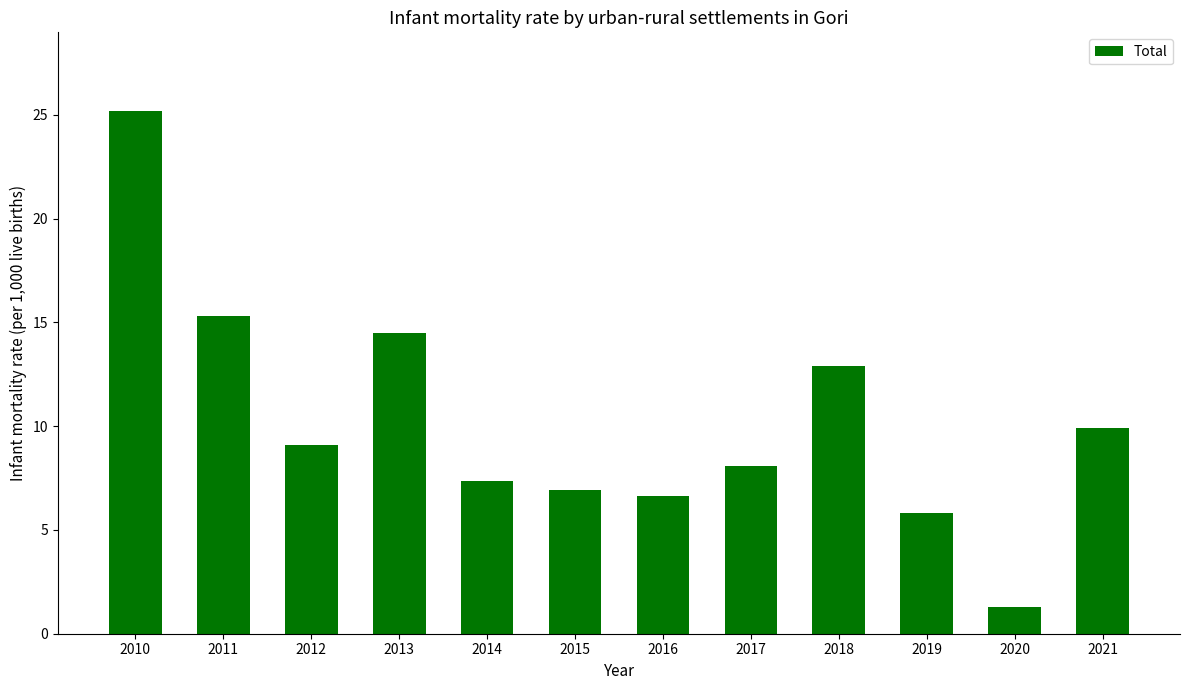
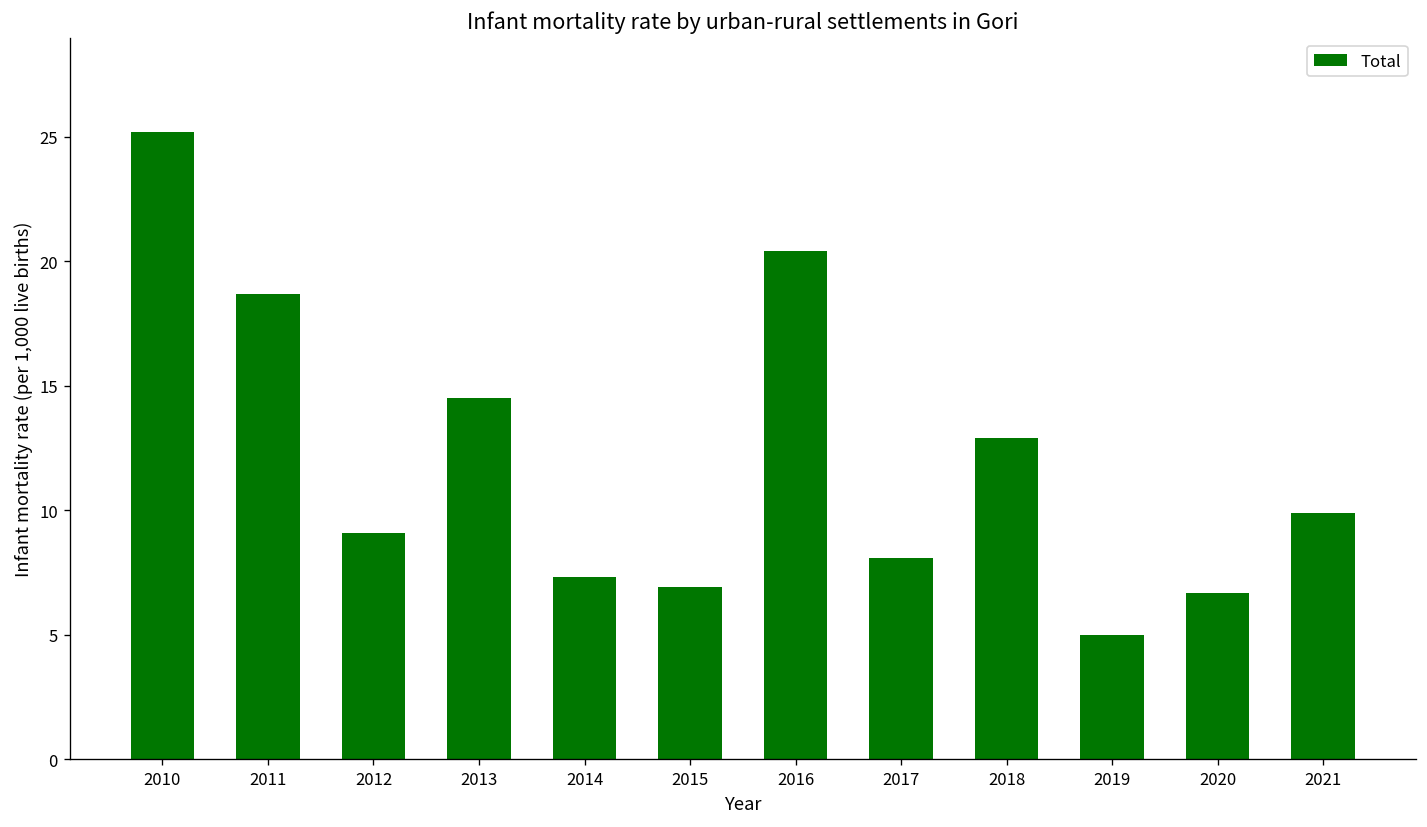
2011: 15.3 -> 18.7
2016: 6.6 -> 20.4
2019: 5.8 -> 5.0
2020: 1.3 -> 6.7
